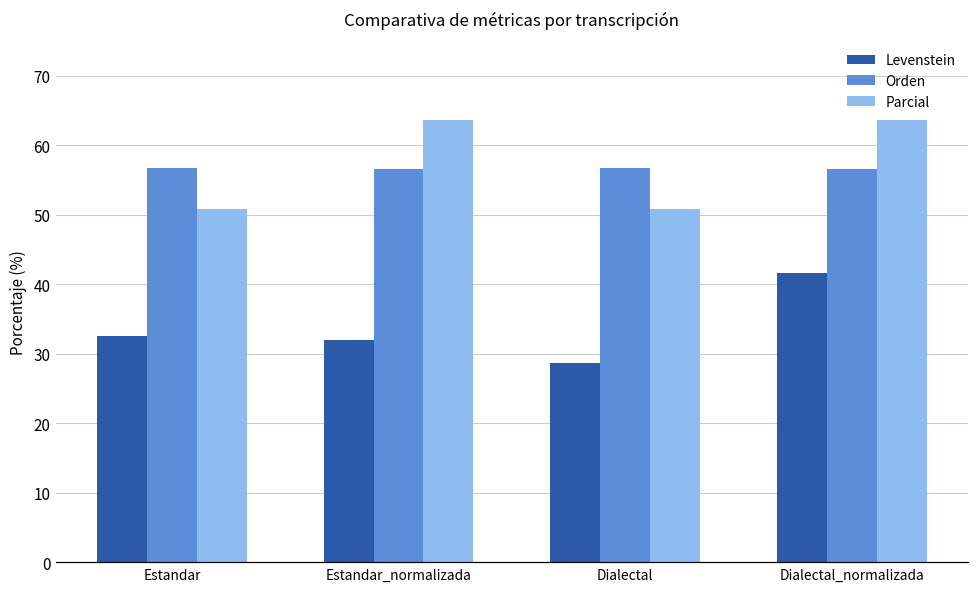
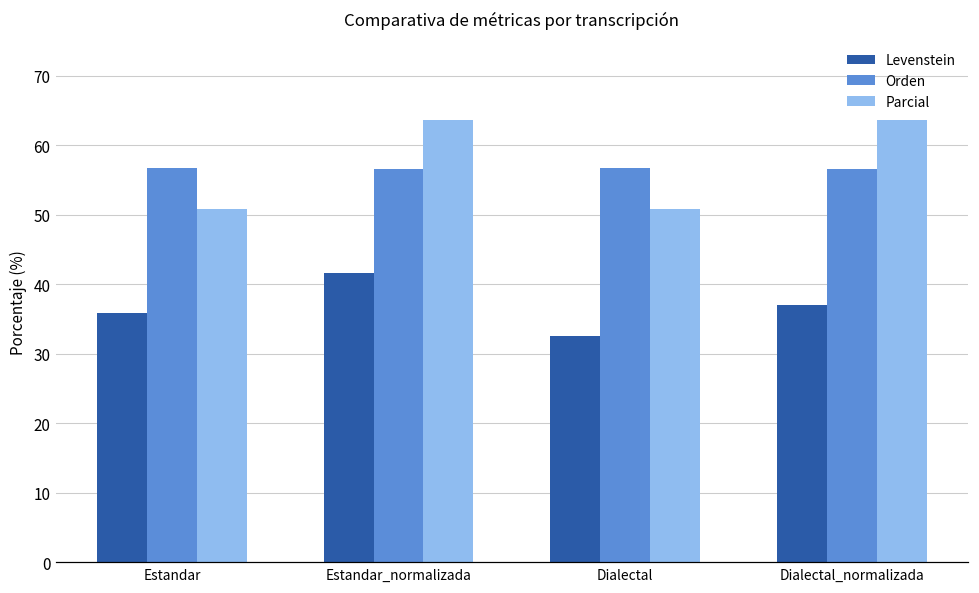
Levenstein, Estandar: 33 -> 36
Levenstein, Estandar_normalizada: 32 -> 42
Levenstein, Dialectal: 29 -> 33
Levenstein, Dialectal_normalizada: 42 -> 37
